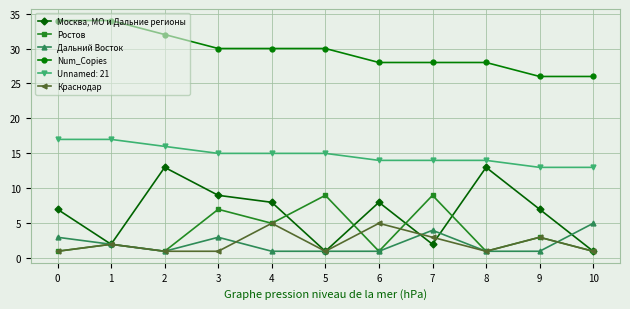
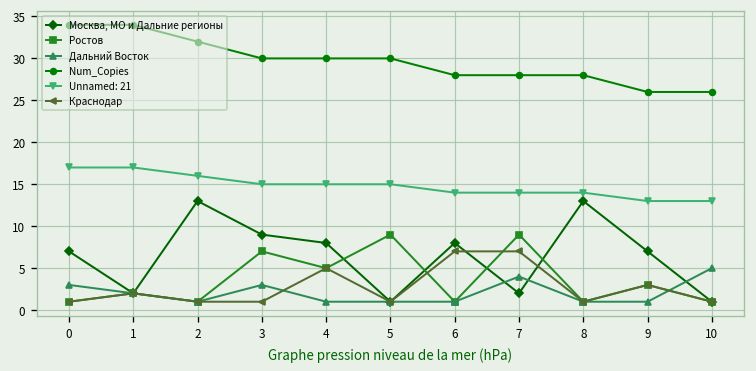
Краснодар, 6: 5 -> 7
Краснодар, 7: 3 -> 7
